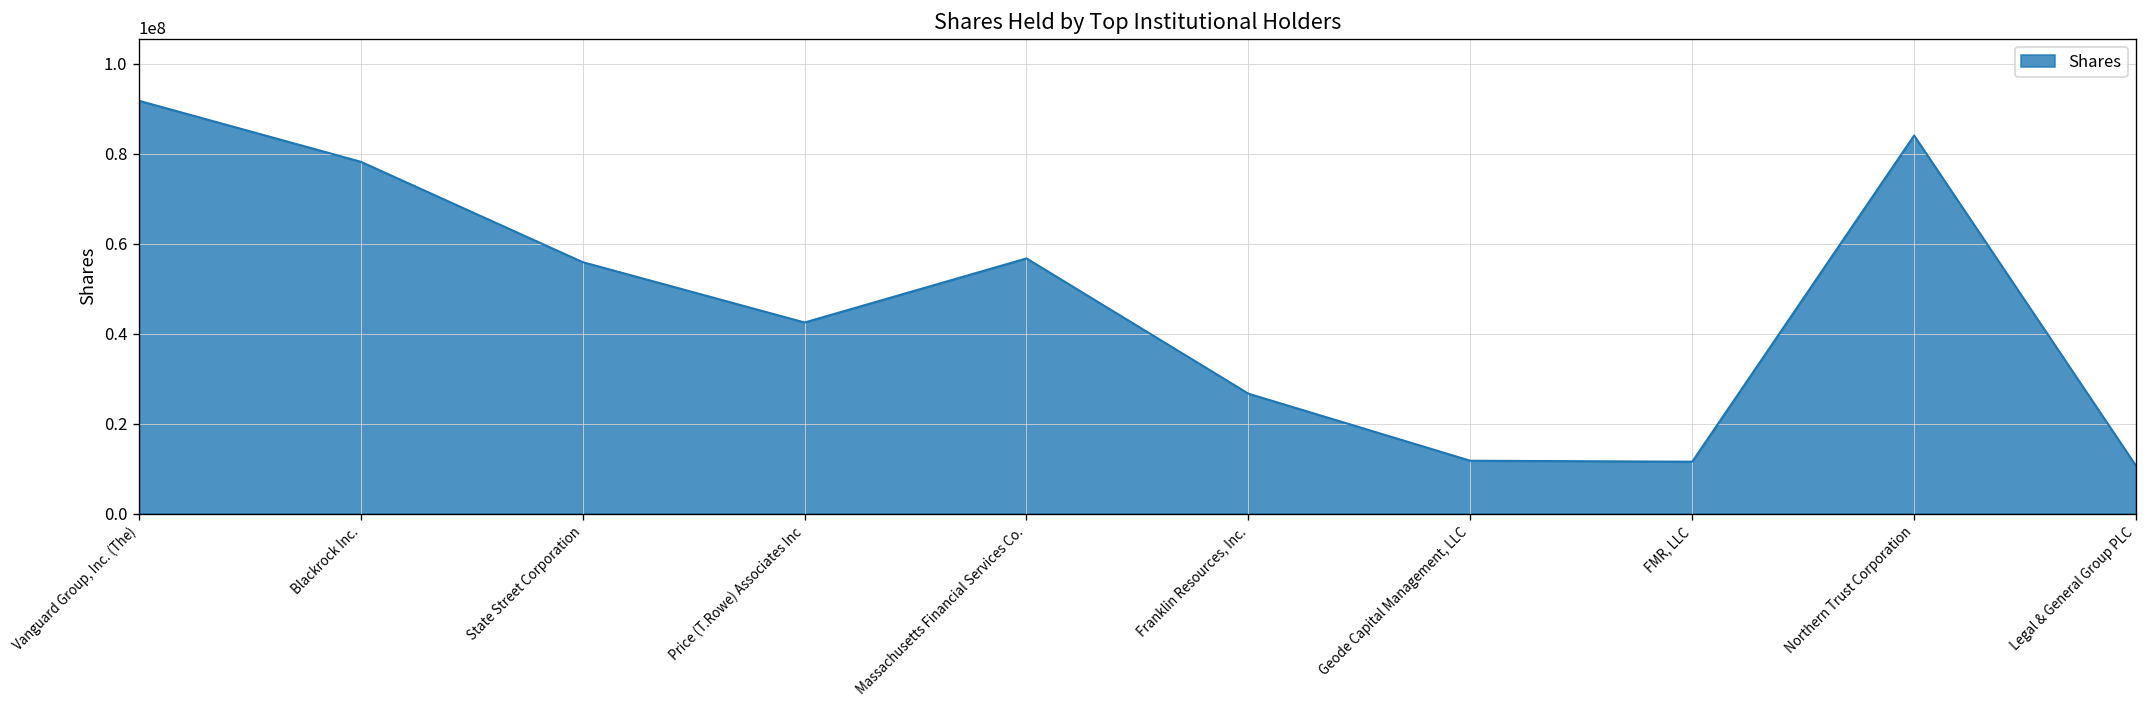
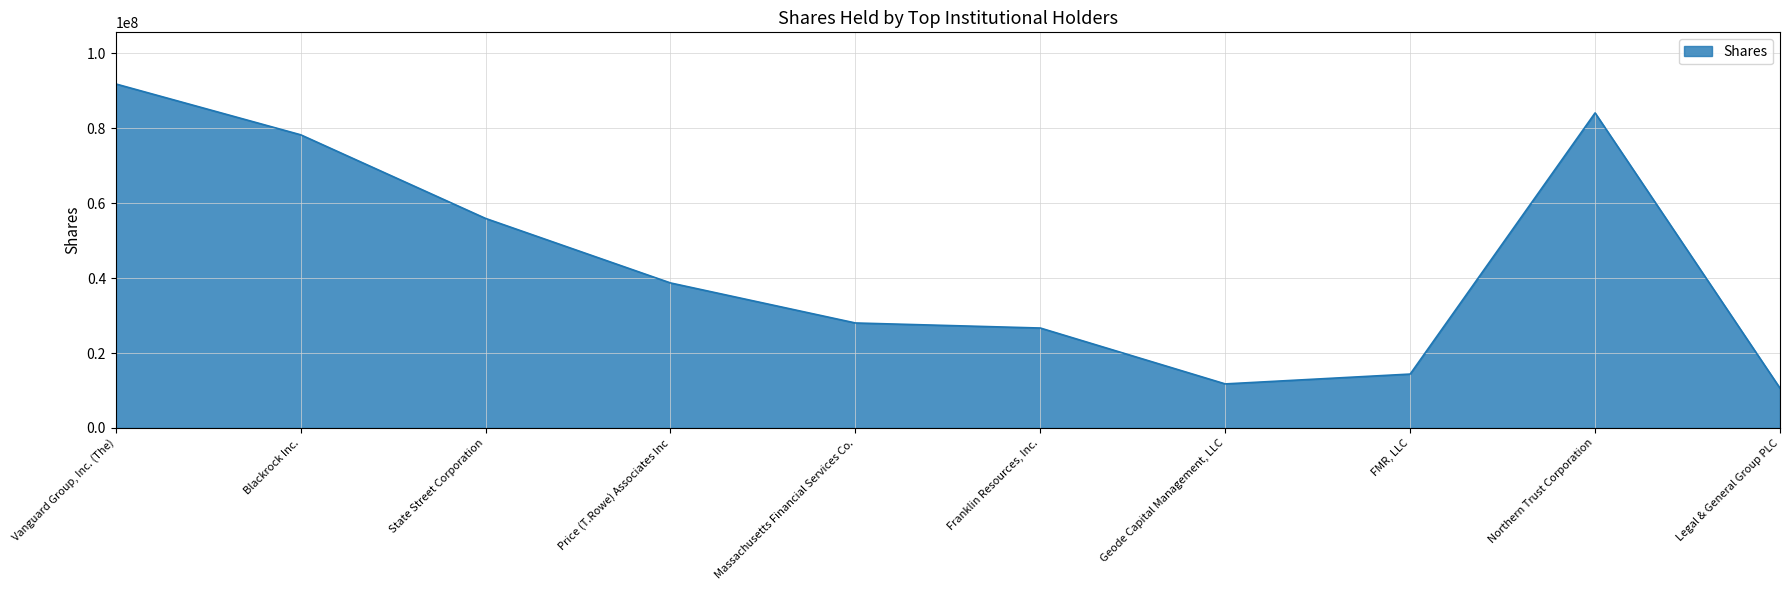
Price (T.Rowe) Associates Inc: 42000000 -> 39000000
Massachusetts Financial Services Co.: 57000000 -> 28000000
FMR, LLC: 12000000 -> 14000000
